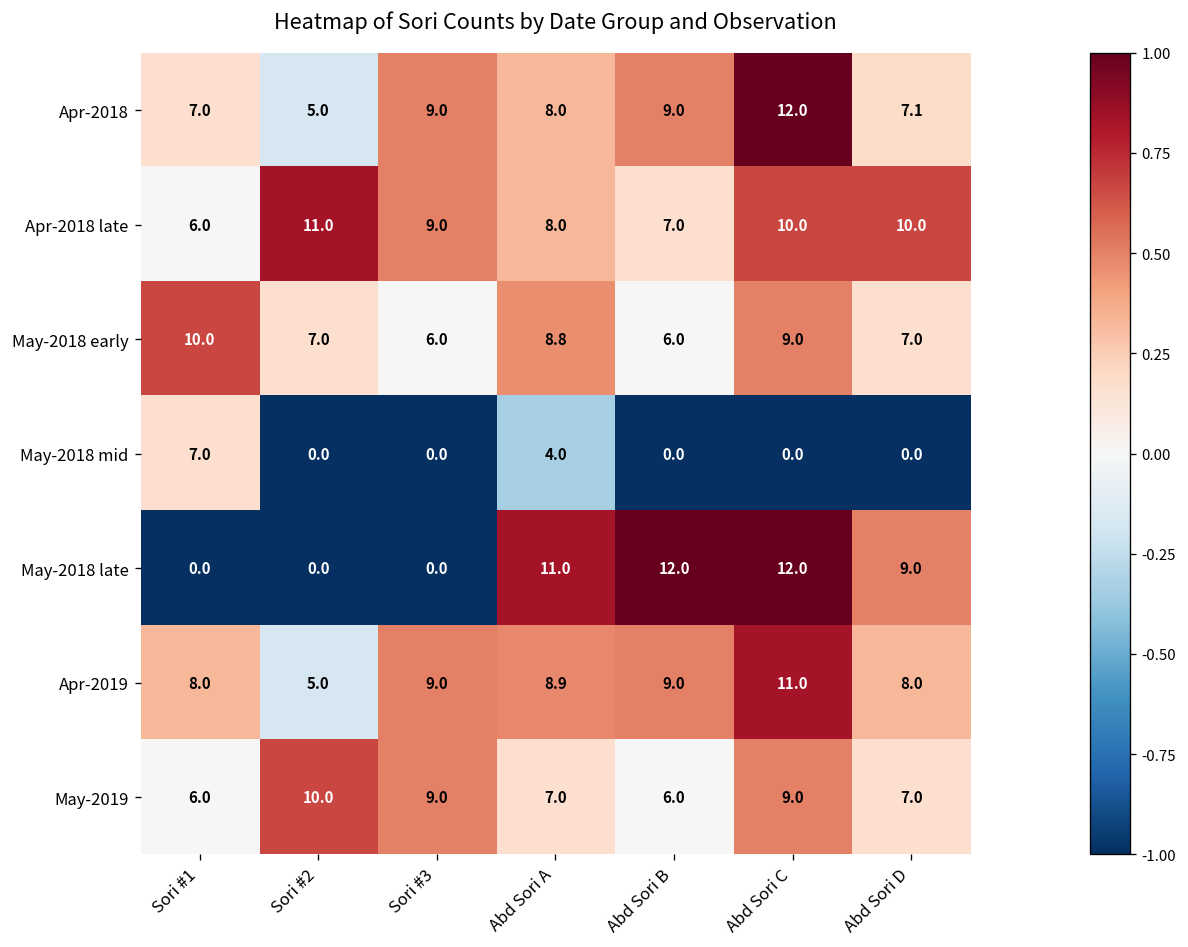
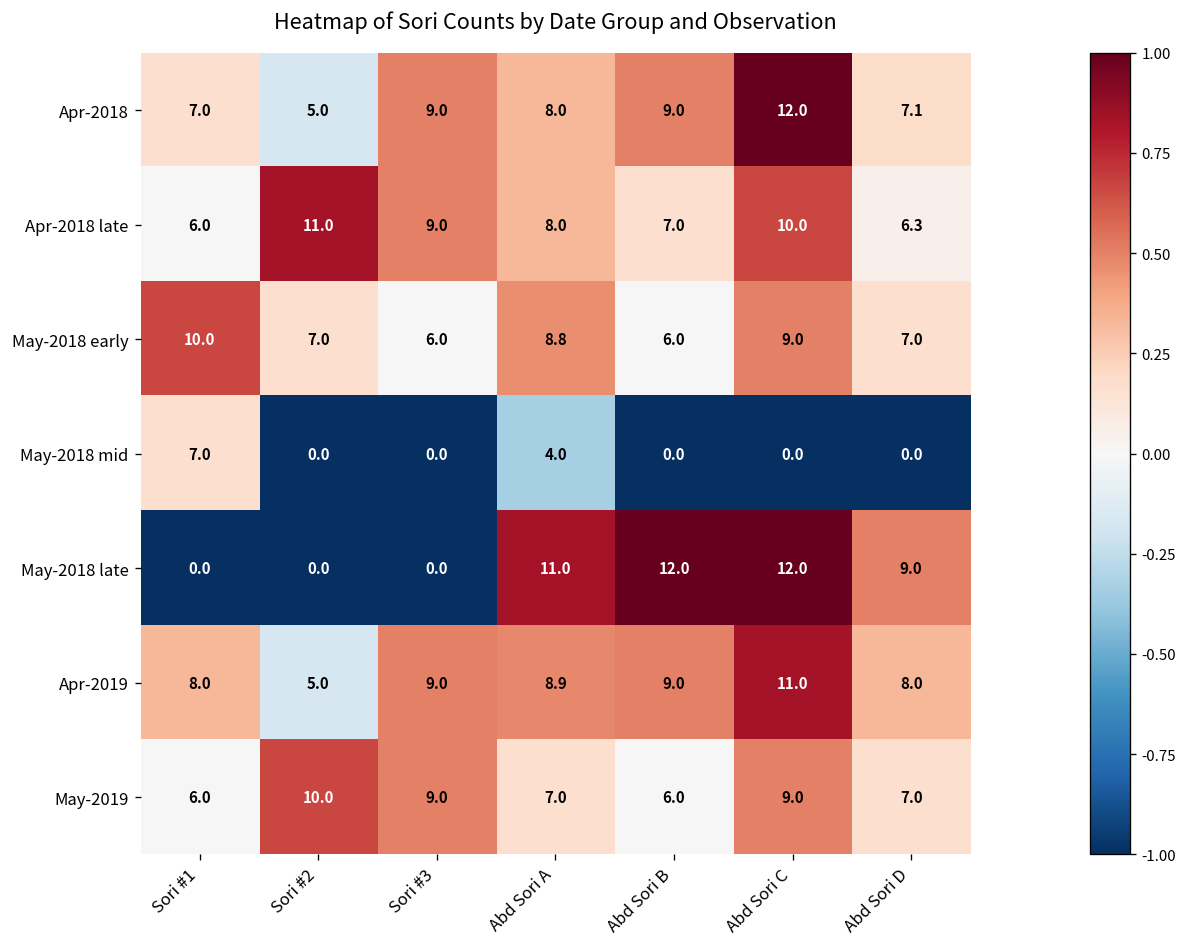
Apr-2018 late, Abd Sori D: 10.0 -> 6.3
